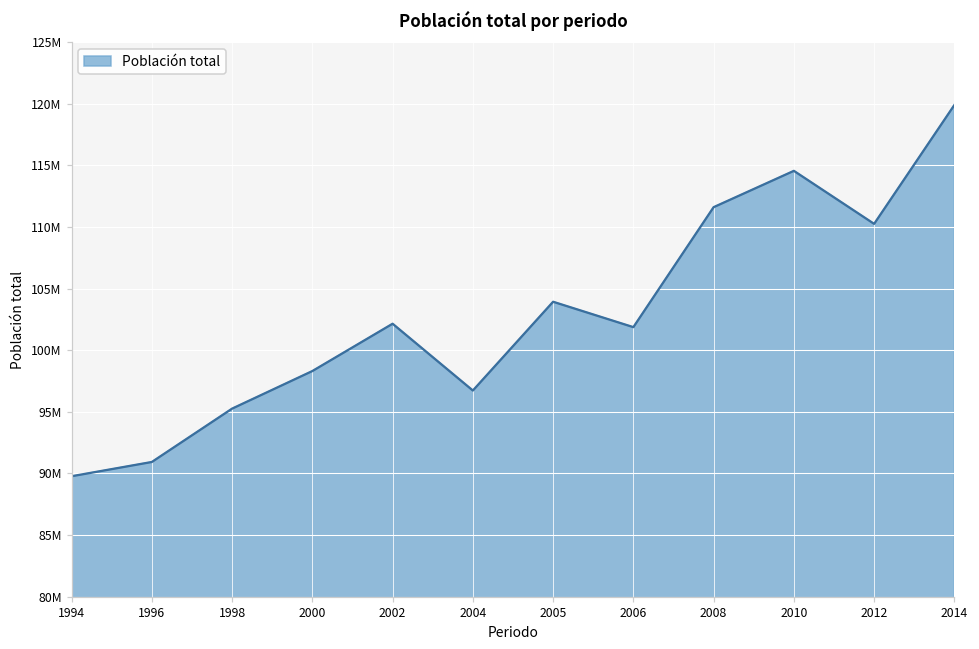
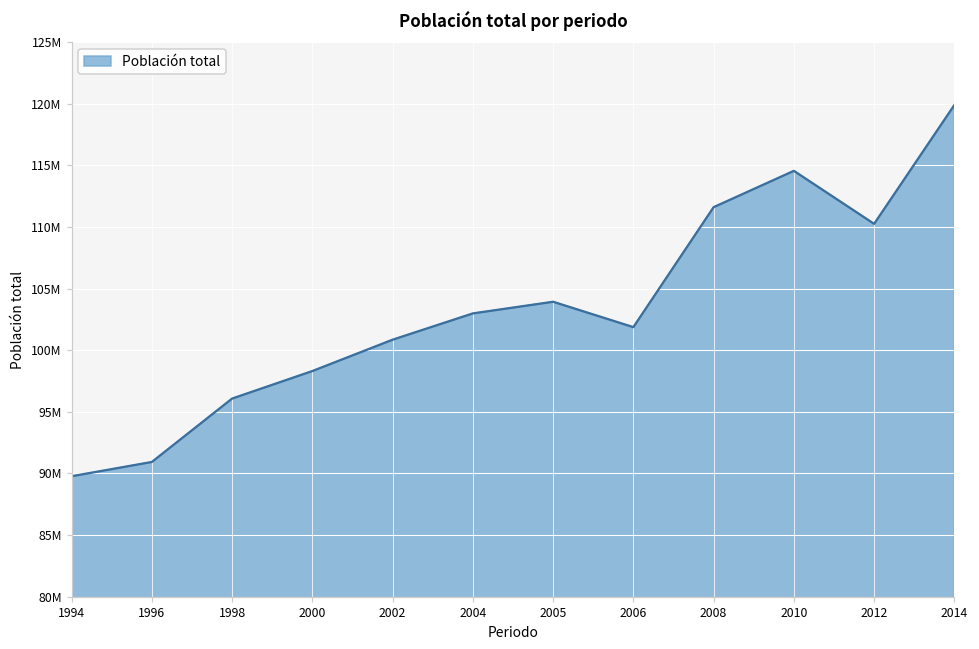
1998: 95300000 -> 96100000
2002: 102200000 -> 100900000
2004: 96700000 -> 103000000
